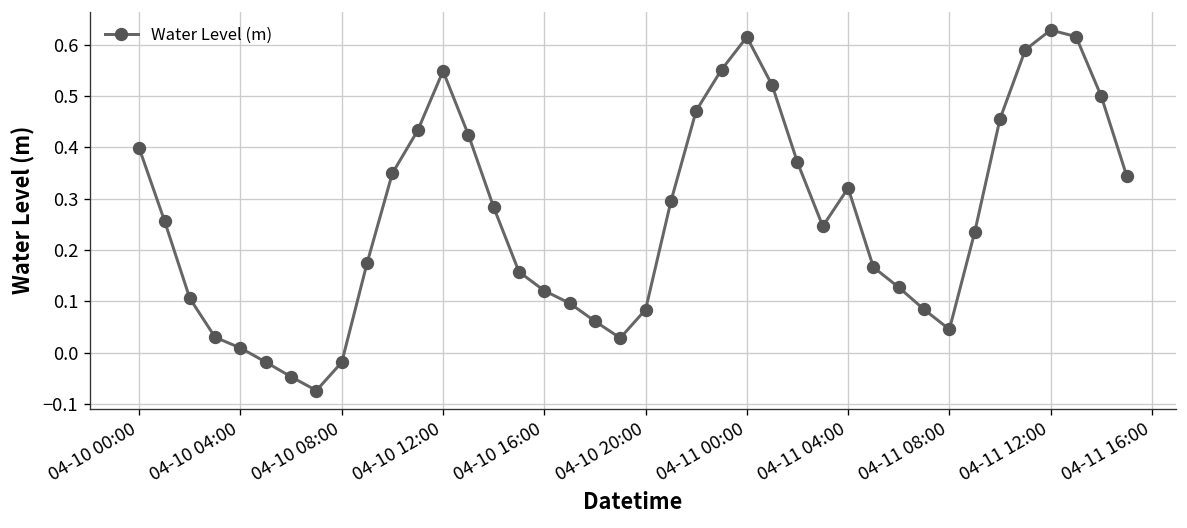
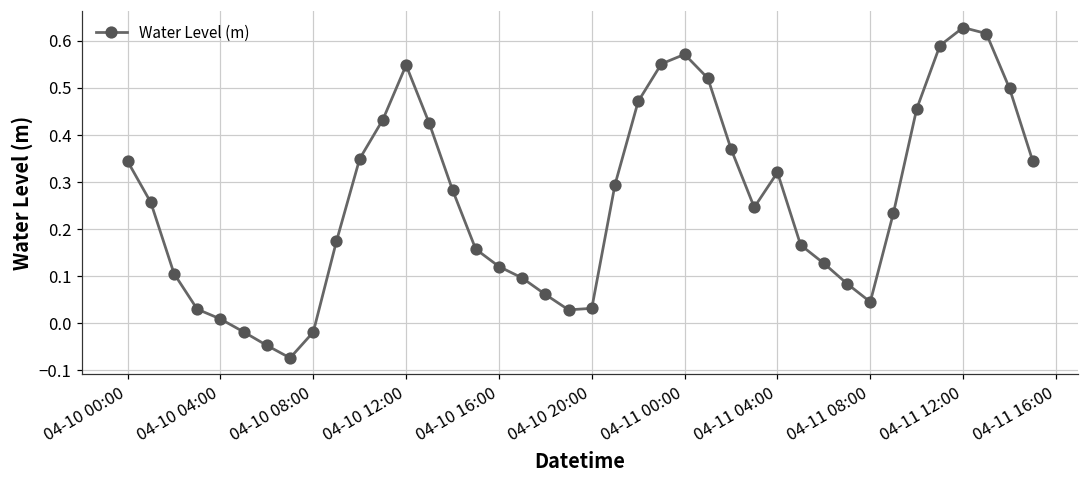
04-10 00:00: 0.40 -> 0.34
04-10 20:00: 0.08 -> 0.03
04-11 00:00: 0.61 -> 0.57
